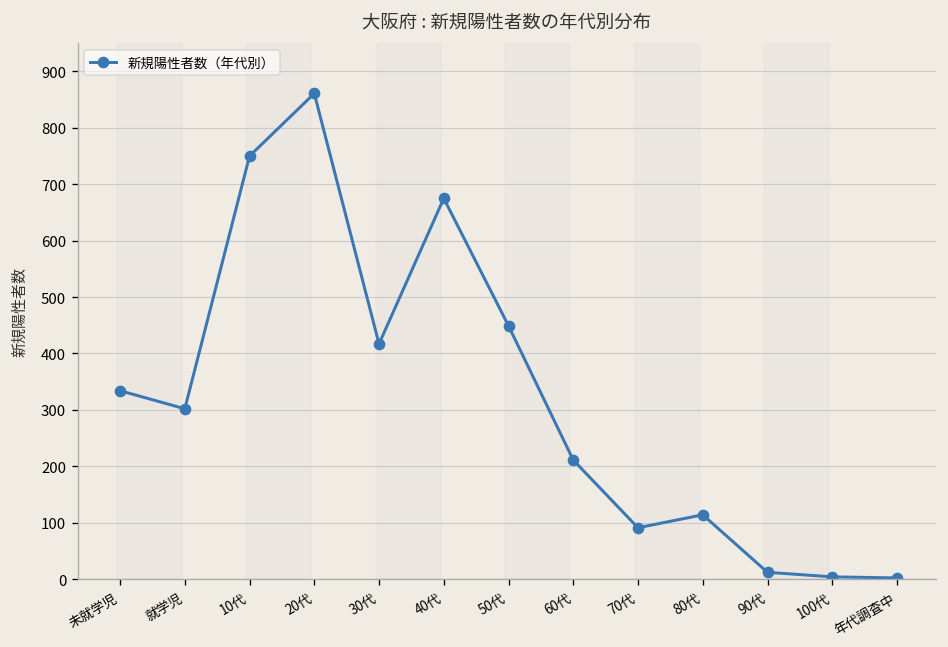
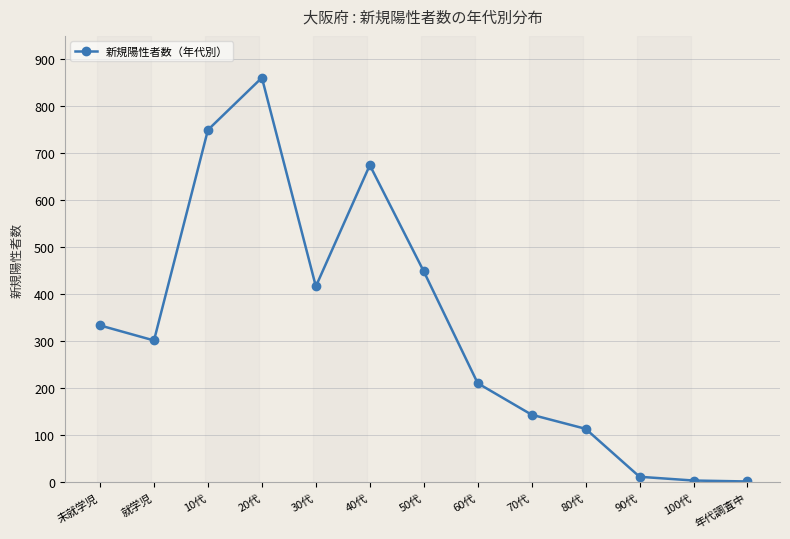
70代: 90 -> 140
